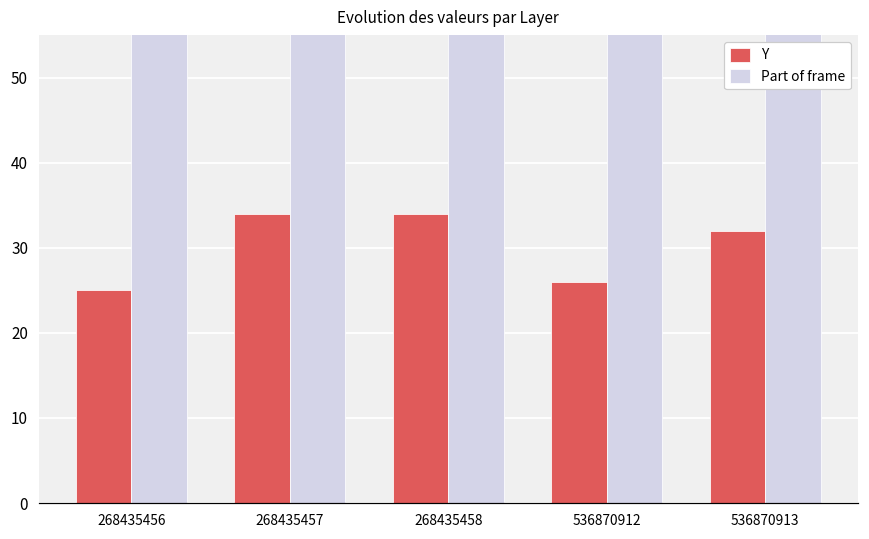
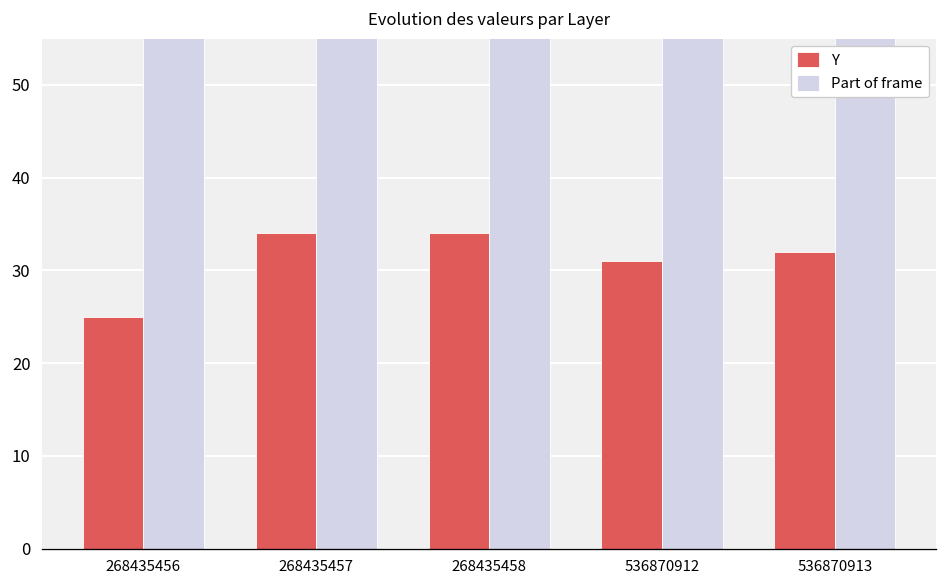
Y, 536870912: 26 -> 31
